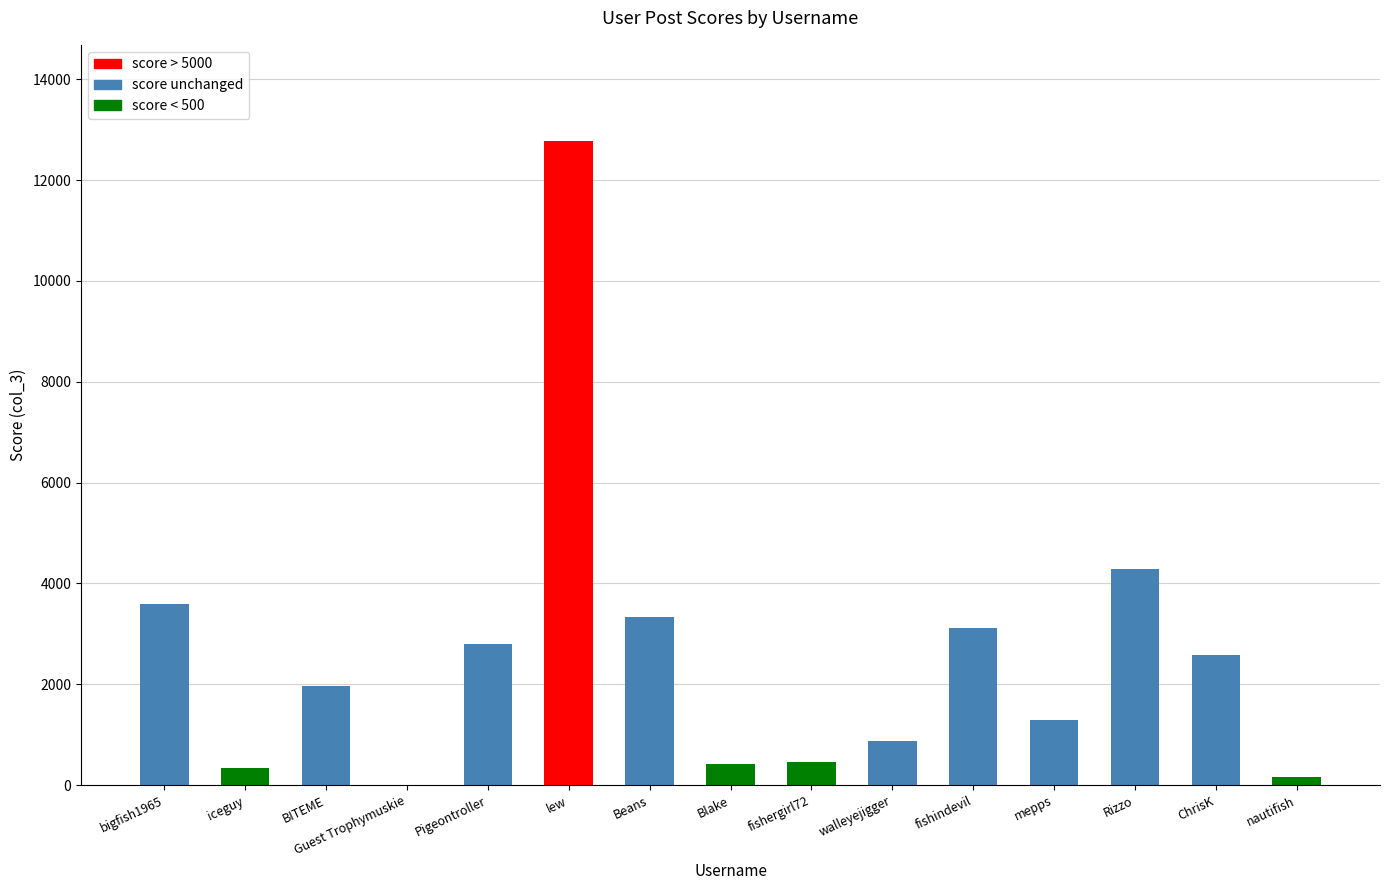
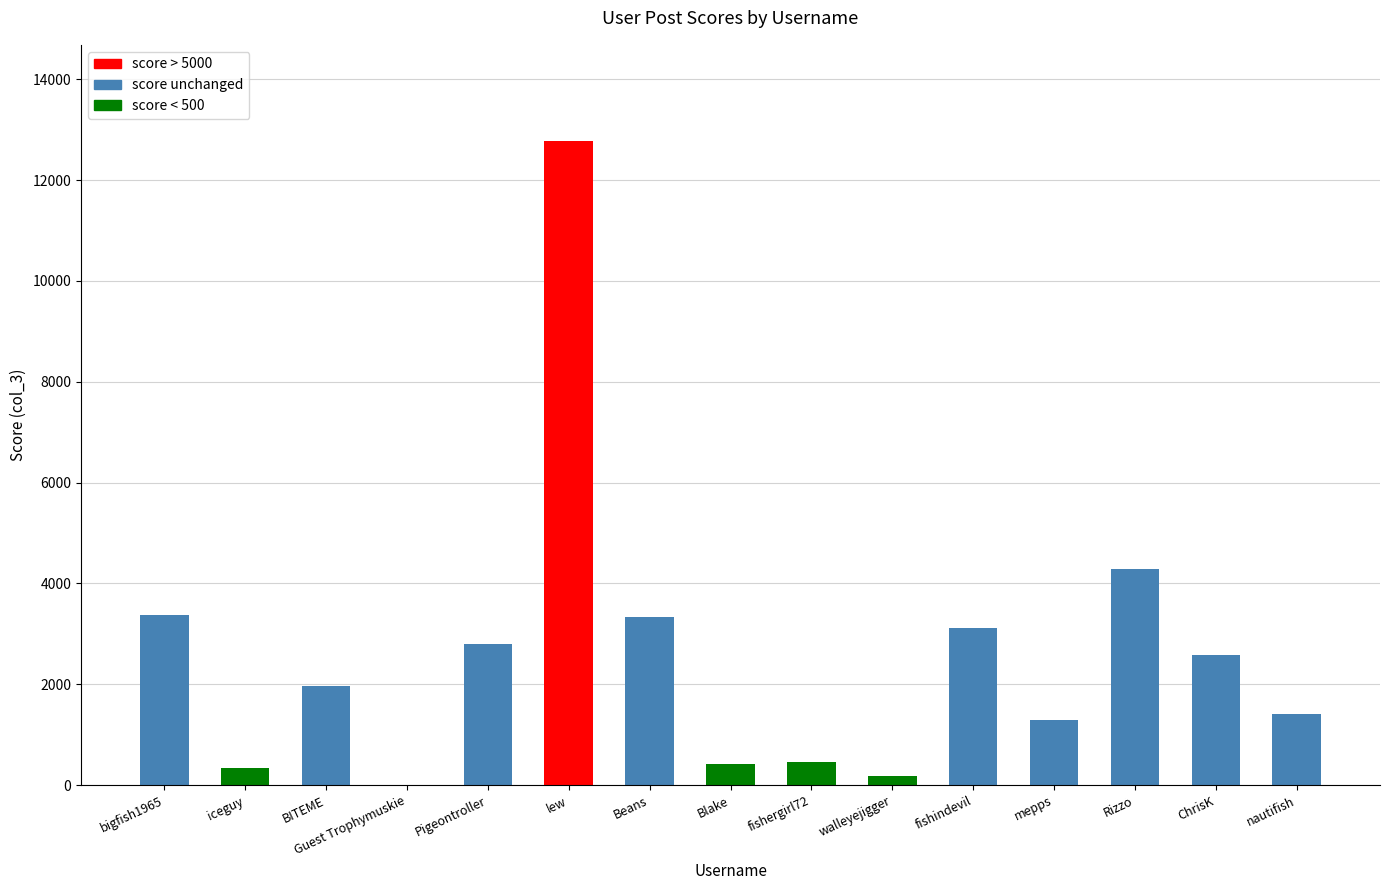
bigfish1965: 3600 -> 3400
walleyejigger: 900 -> 200
nautifish: 200 -> 1400
